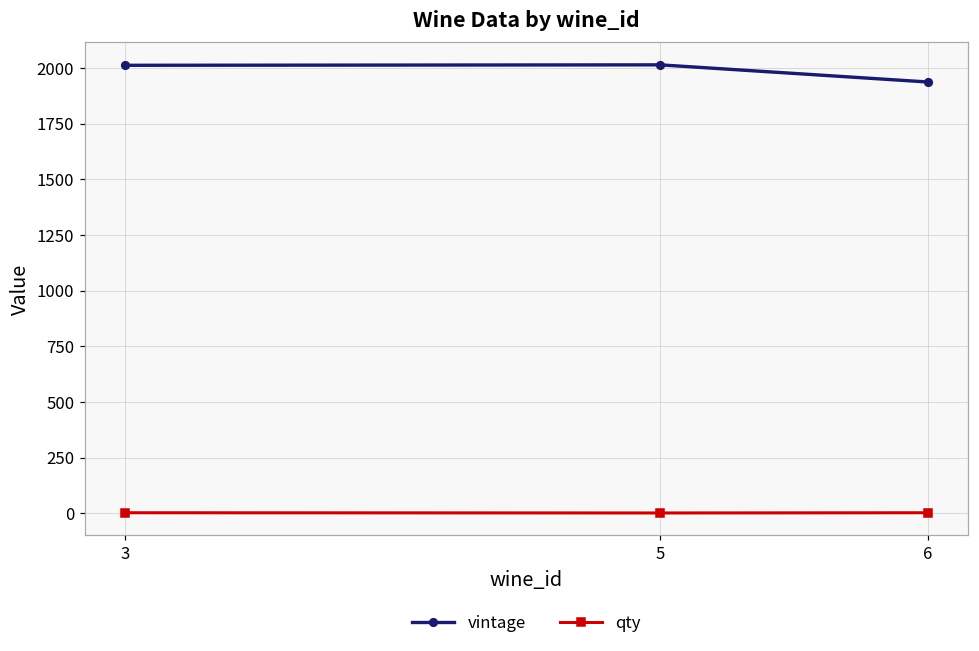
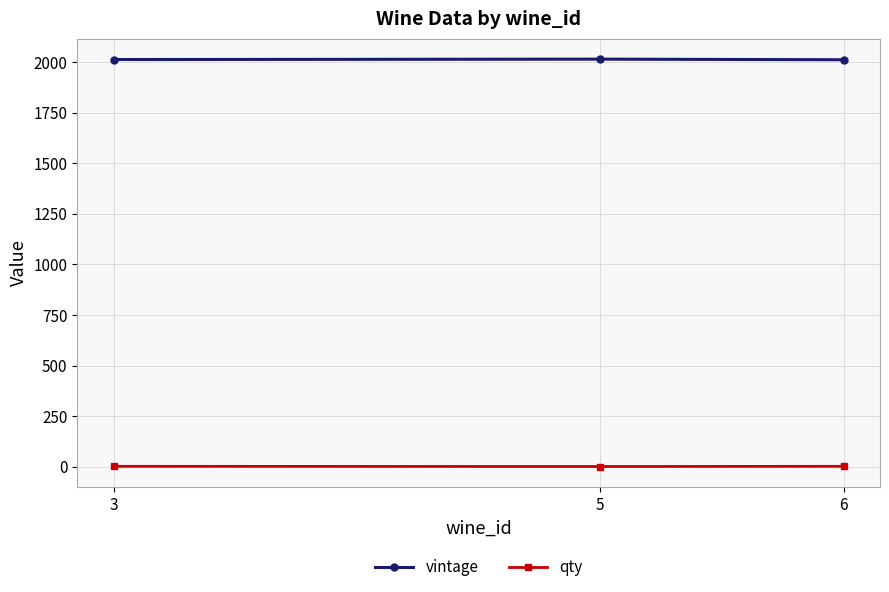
vintage, 6: 1940 -> 2010
